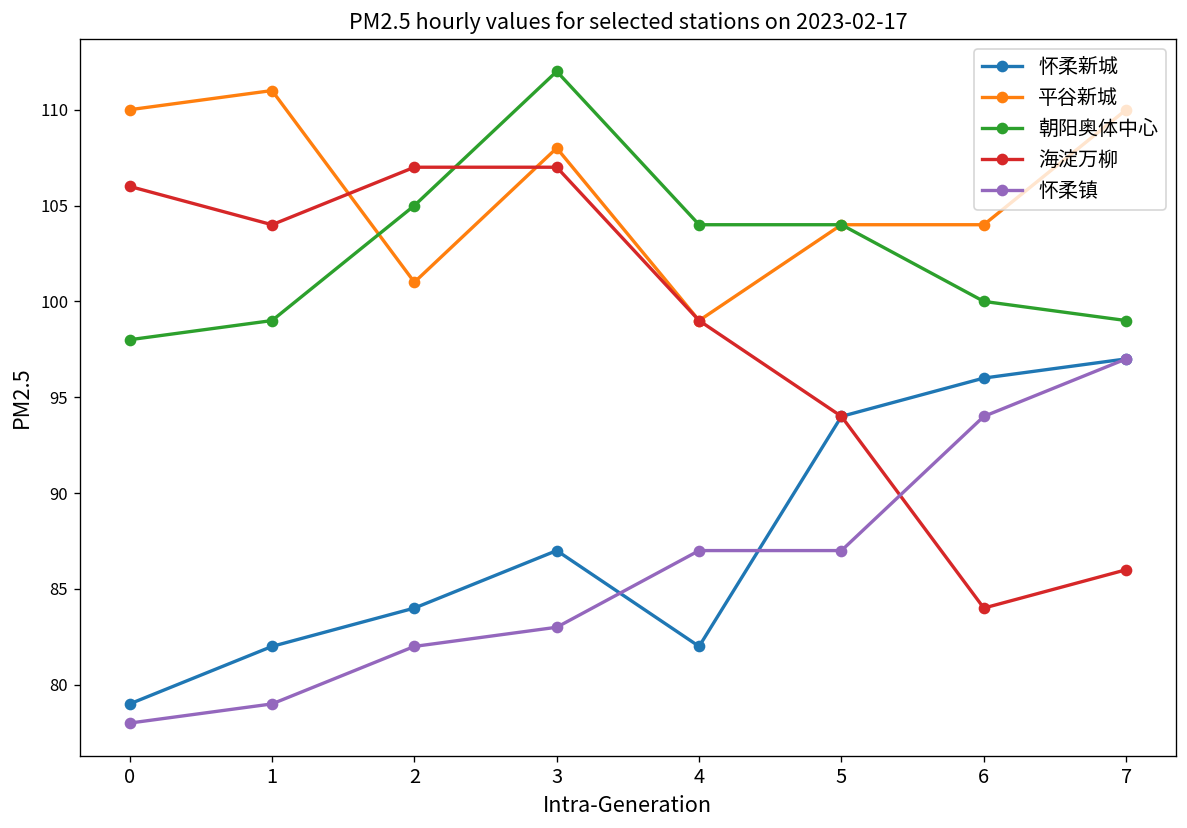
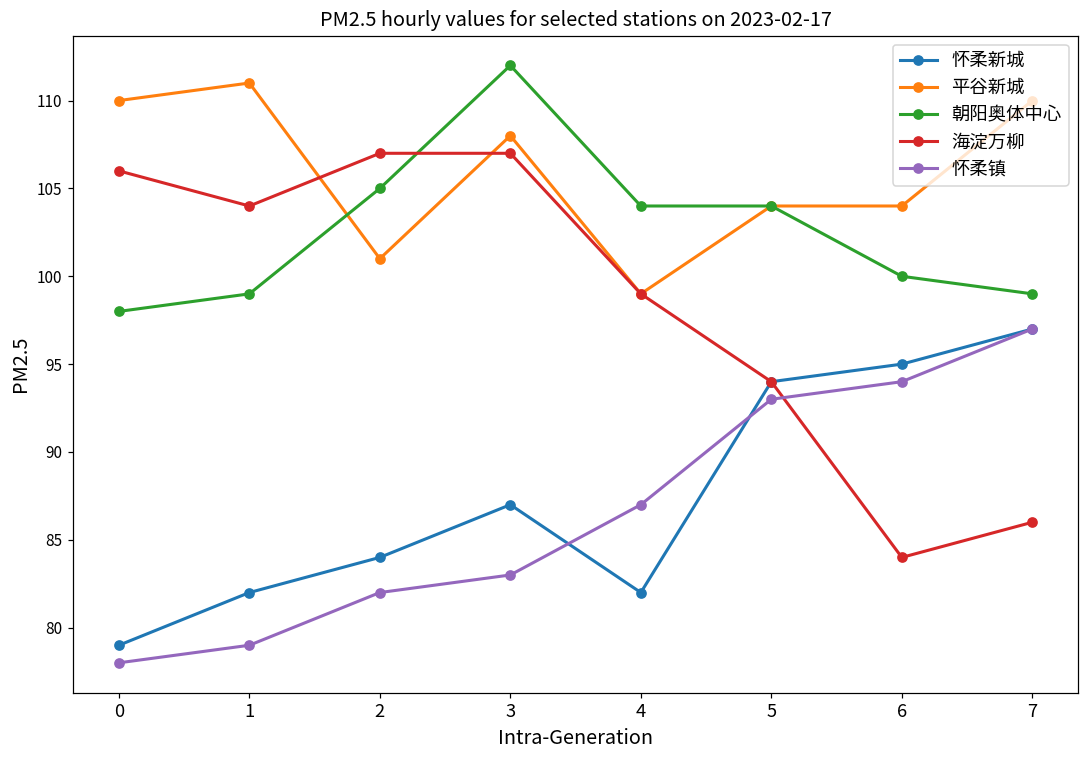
怀柔镇, 5: 87 -> 93
怀柔新城, 6: 96 -> 95
